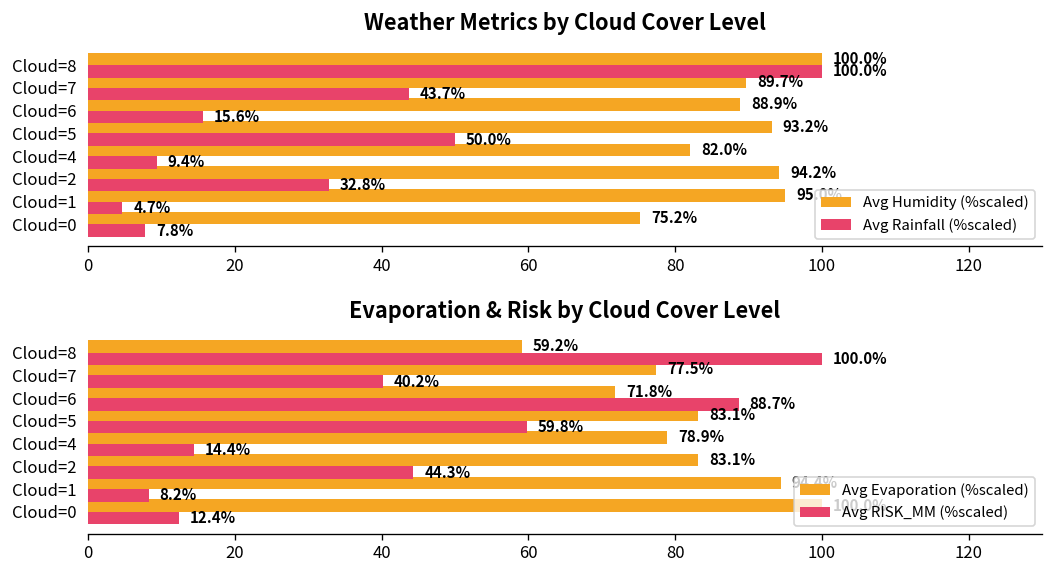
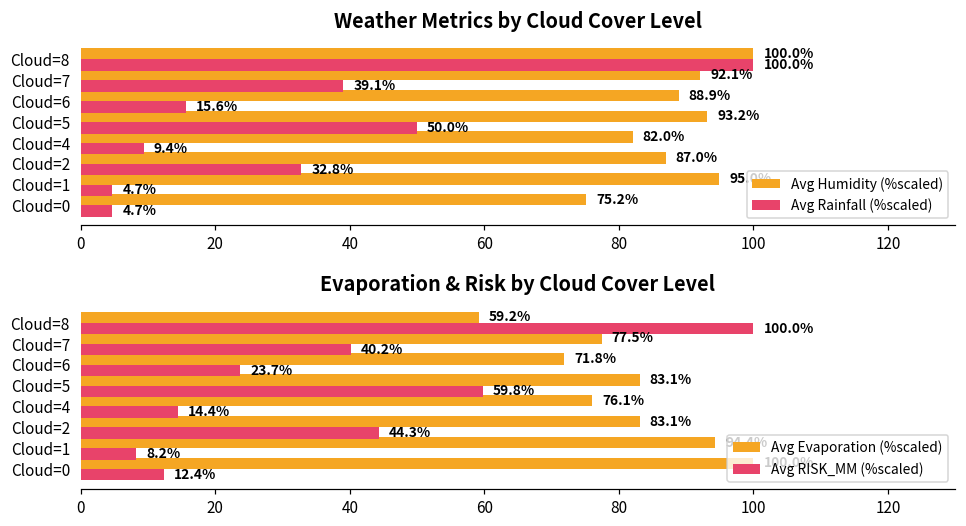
Weather Metrics by Cloud Cover Level, Avg Humidity (%scaled), Cloud=7: 89.7% -> 92.1%
Weather Metrics by Cloud Cover Level, Avg Rainfall (%scaled), Cloud=7: 43.7% -> 39.1%
Weather Metrics by Cloud Cover Level, Avg Humidity (%scaled), Cloud=2: 94.2% -> 87.0%
Weather Metrics by Cloud Cover Level, Avg Rainfall (%scaled), Cloud=0: 7.8% -> 4.7%
Evaporation & Risk by Cloud Cover Level, Avg RISK_MM (%scaled), Cloud=6: 88.7% -> 23.7%
Evaporation & Risk by Cloud Cover Level, Avg Evaporation (%scaled), Cloud=4: 78.9% -> 76.1%
